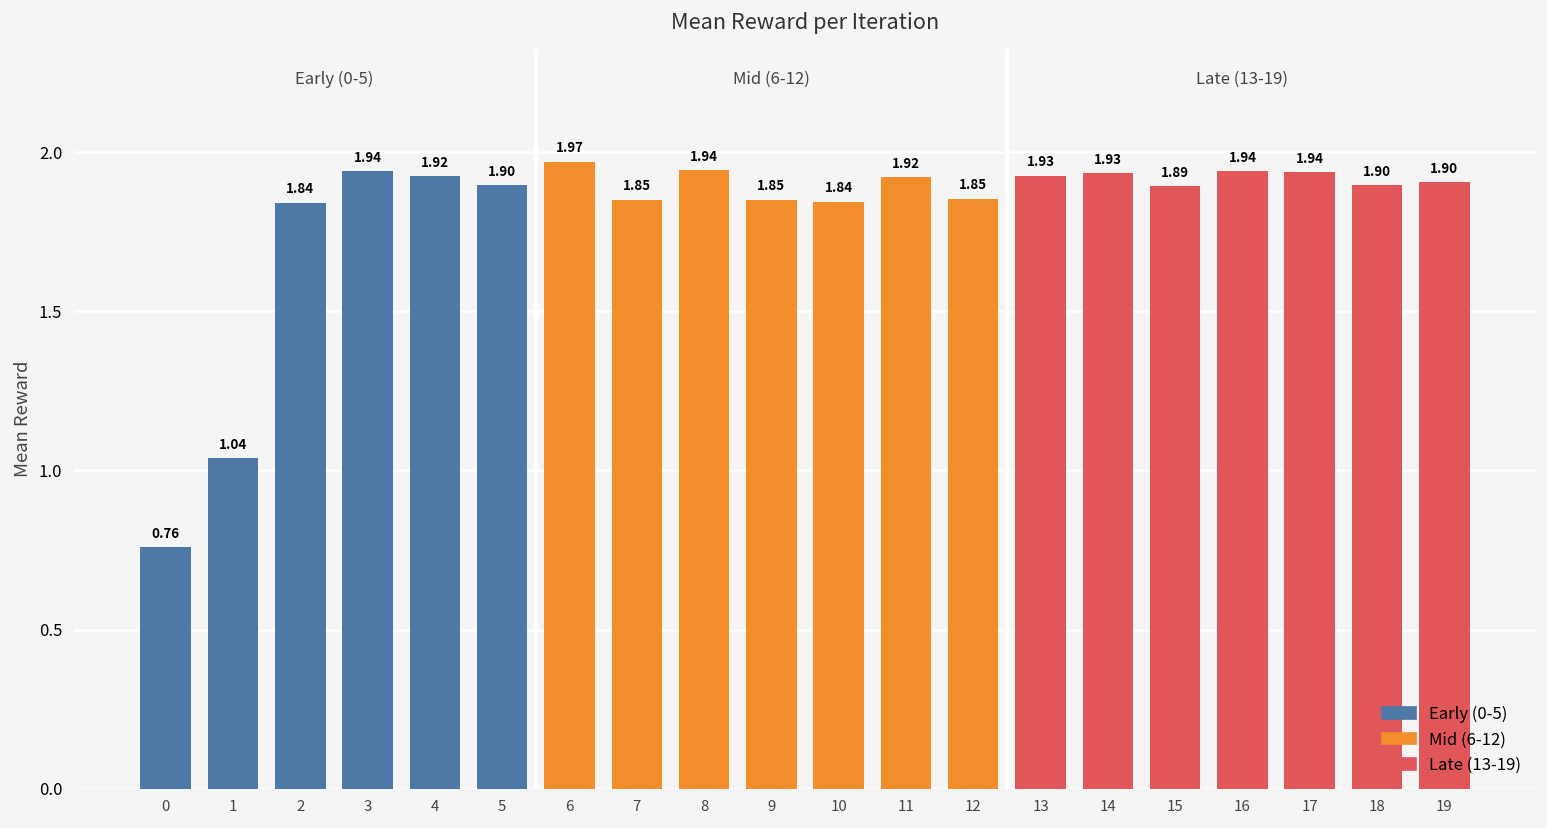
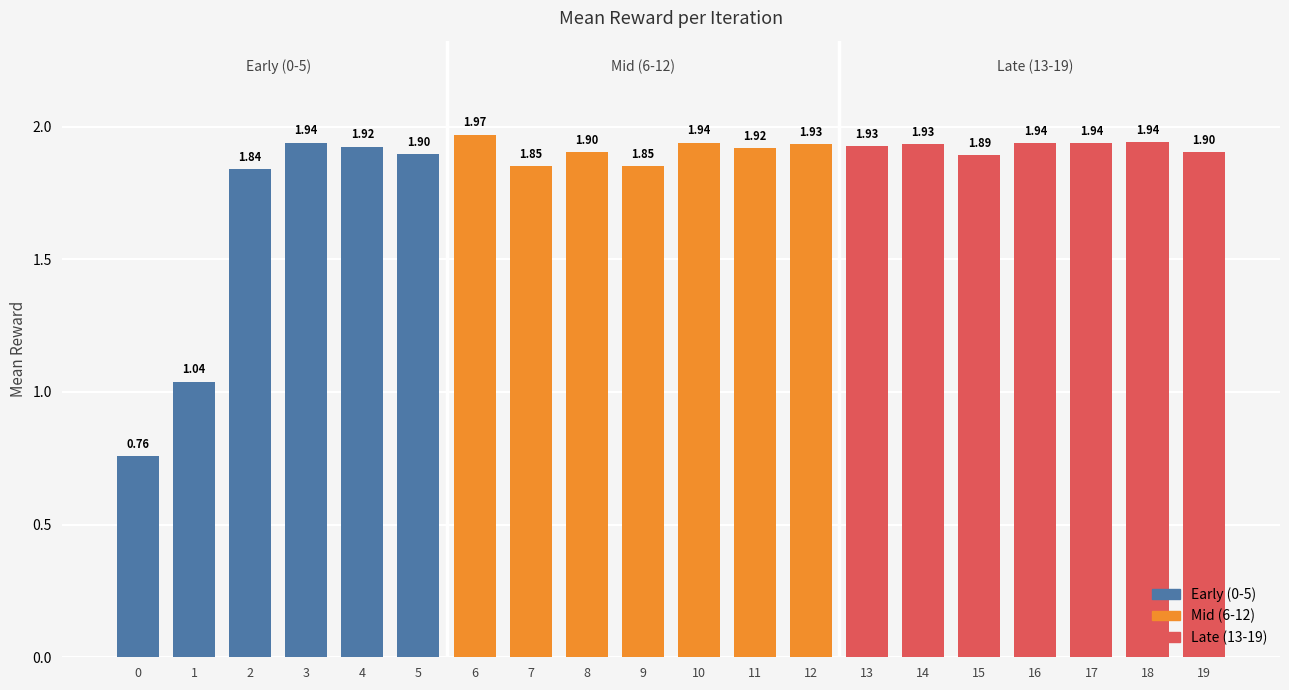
Mid (6-12), 8: 1.94 -> 1.90
Mid (6-12), 10: 1.84 -> 1.94
Mid (6-12), 12: 1.85 -> 1.93
Late (13-19), 18: 1.90 -> 1.94
